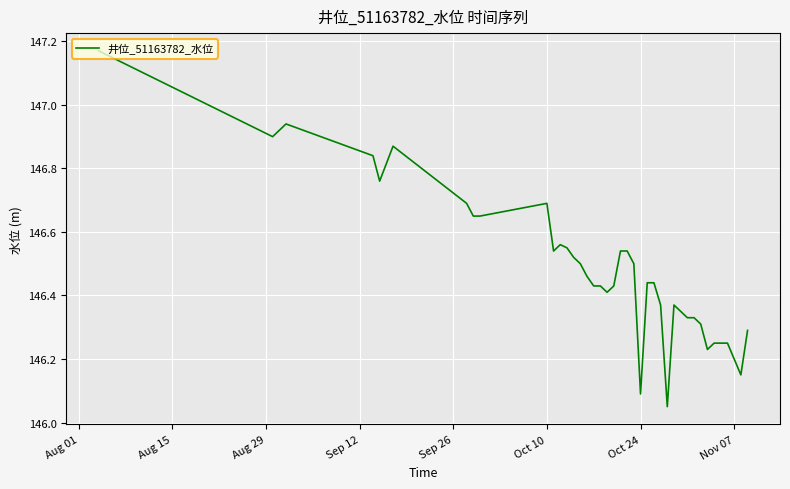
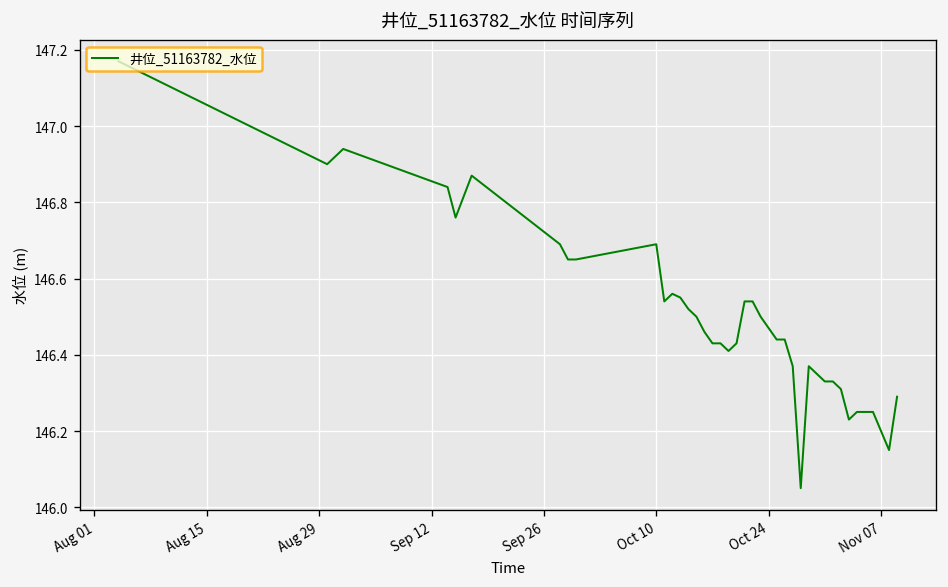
Oct 24: 146.09 -> 146.47
